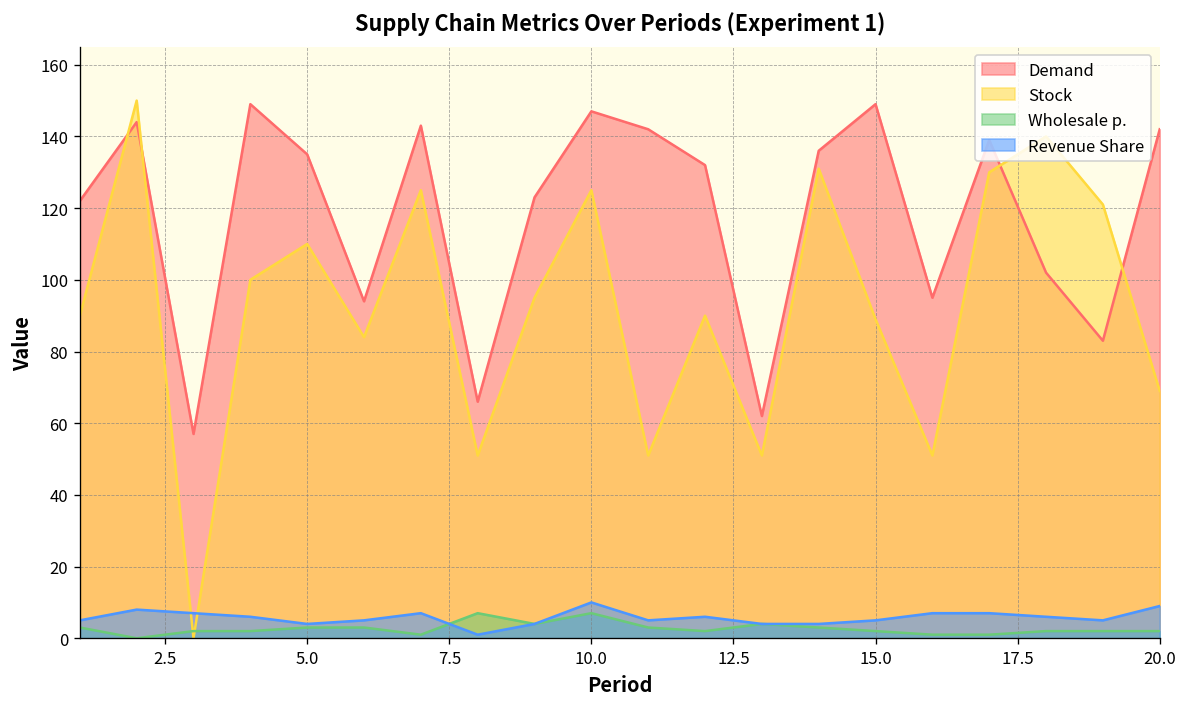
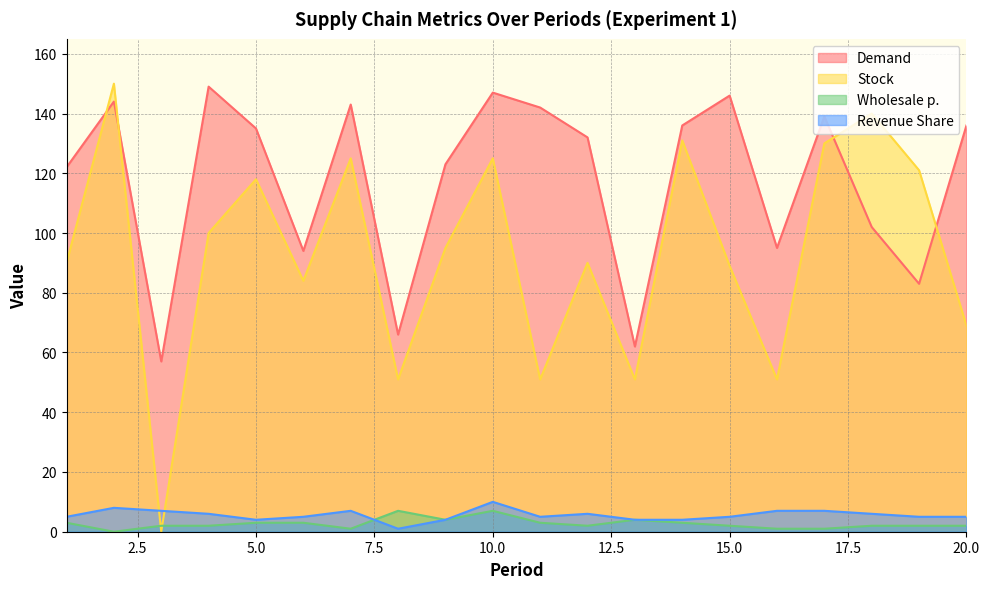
Stock, 5.0: 110 -> 118
Demand, 15.0: 149 -> 146
Demand, 20.0: 142 -> 136
Revenue Share, 20.0: 9 -> 5
